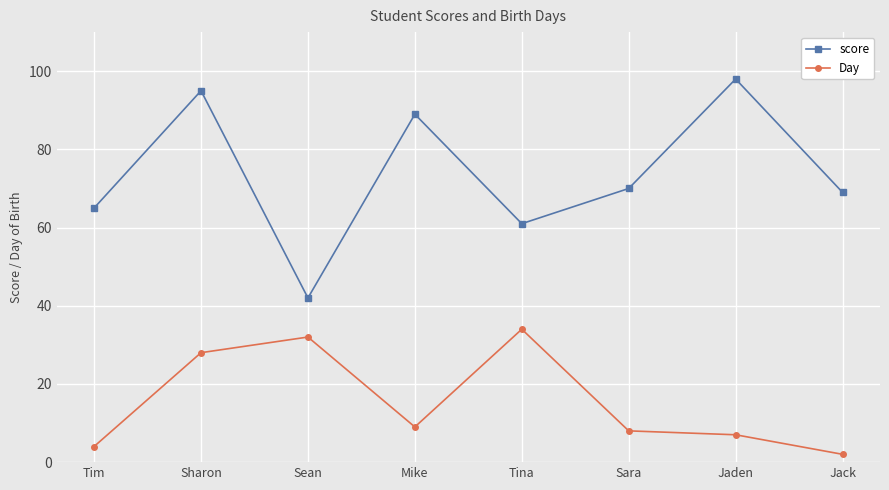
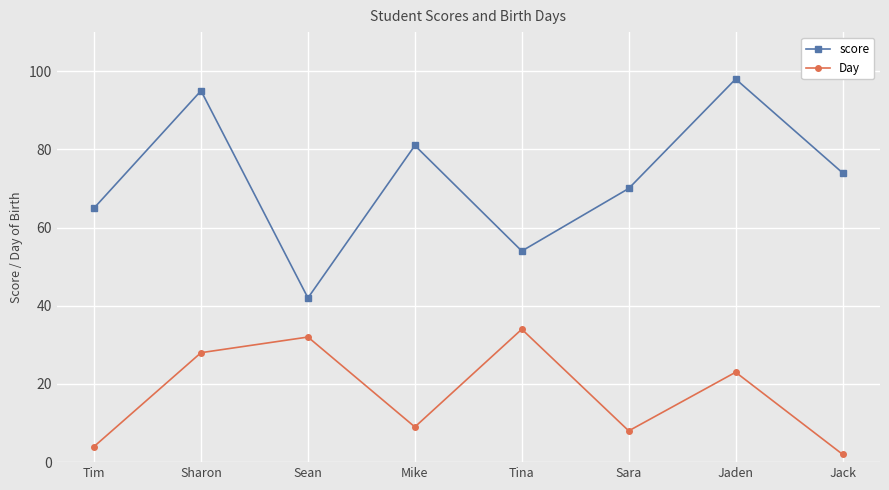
score, Mike: 89 -> 81
score, Tina: 61 -> 54
Day, Jaden: 7 -> 23
score, Jack: 69 -> 74
